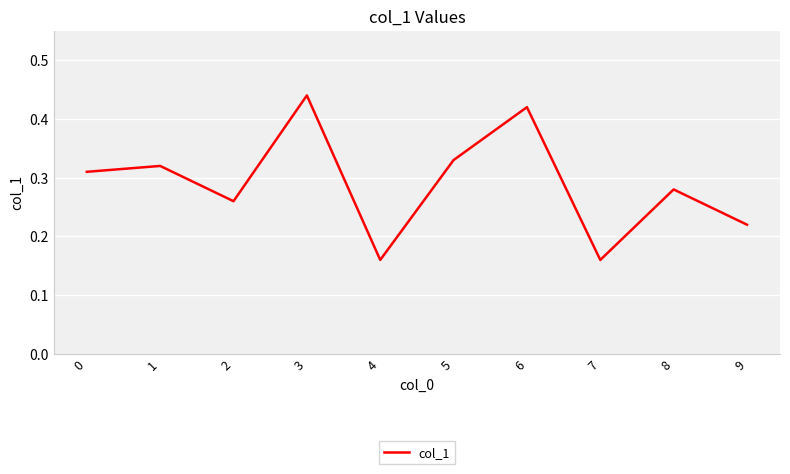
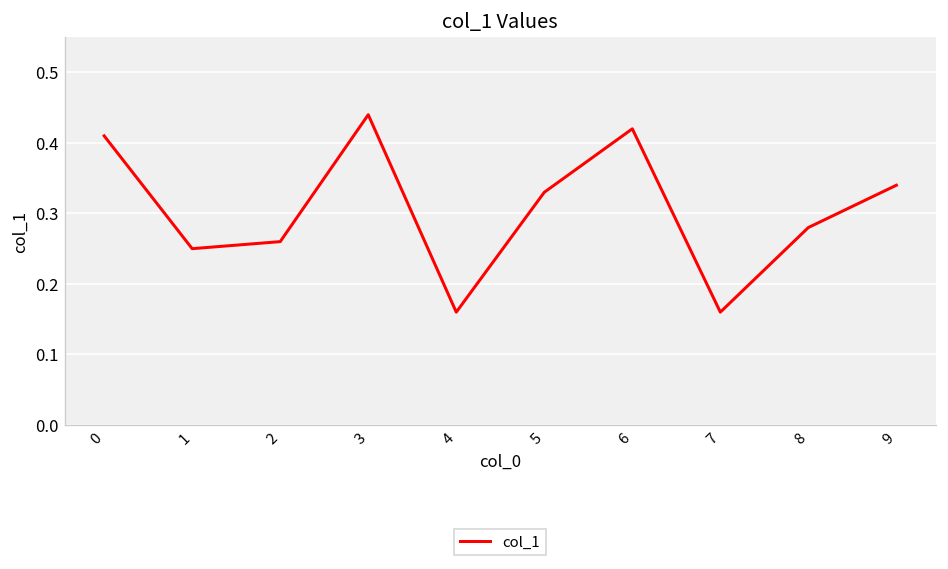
0: 0.31 -> 0.41
1: 0.32 -> 0.25
9: 0.22 -> 0.34
